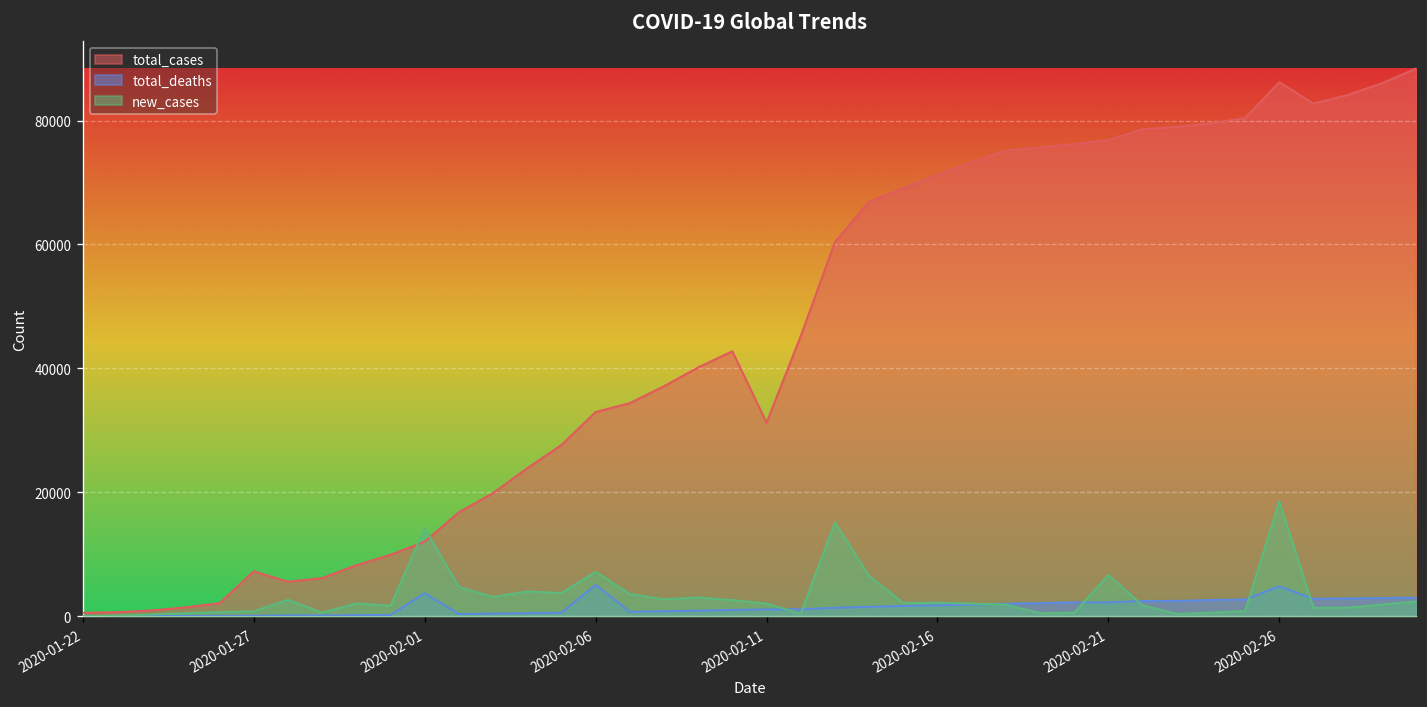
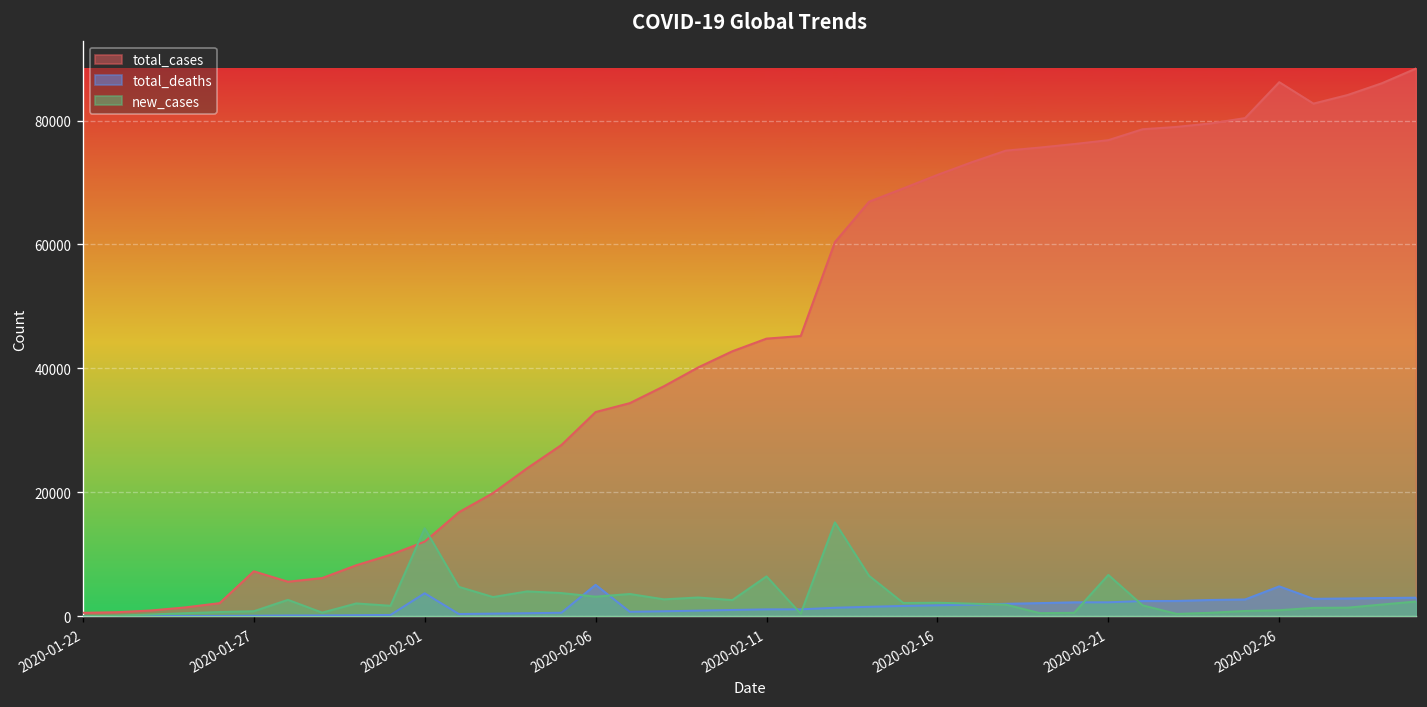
new_cases, 2020-02-06: 7000 -> 3000
total_cases, 2020-02-11: 31000 -> 45000
new_cases, 2020-02-11: 2000 -> 6000
new_cases, 2020-02-26: 19000 -> 1000
